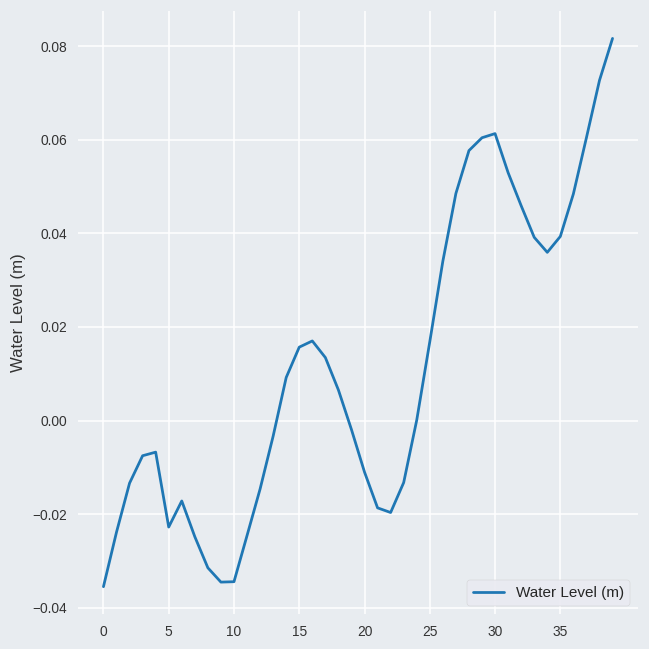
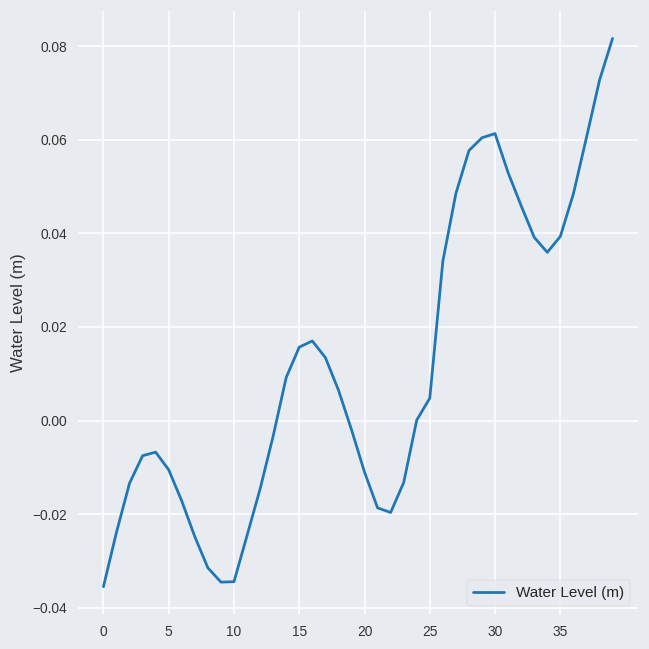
5: -0.023 -> -0.011
25: 0.017 -> 0.005
